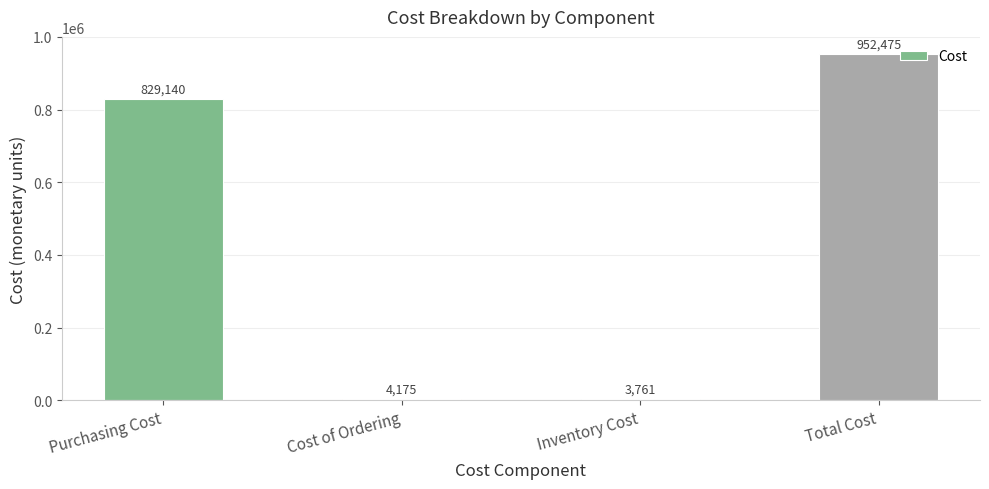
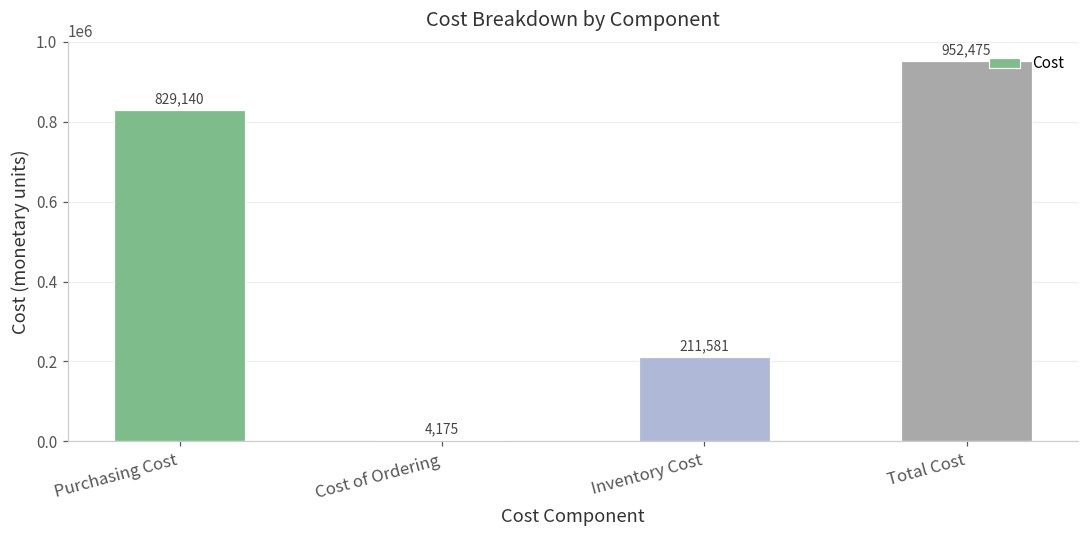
Inventory Cost: 3,761 -> 211,581
